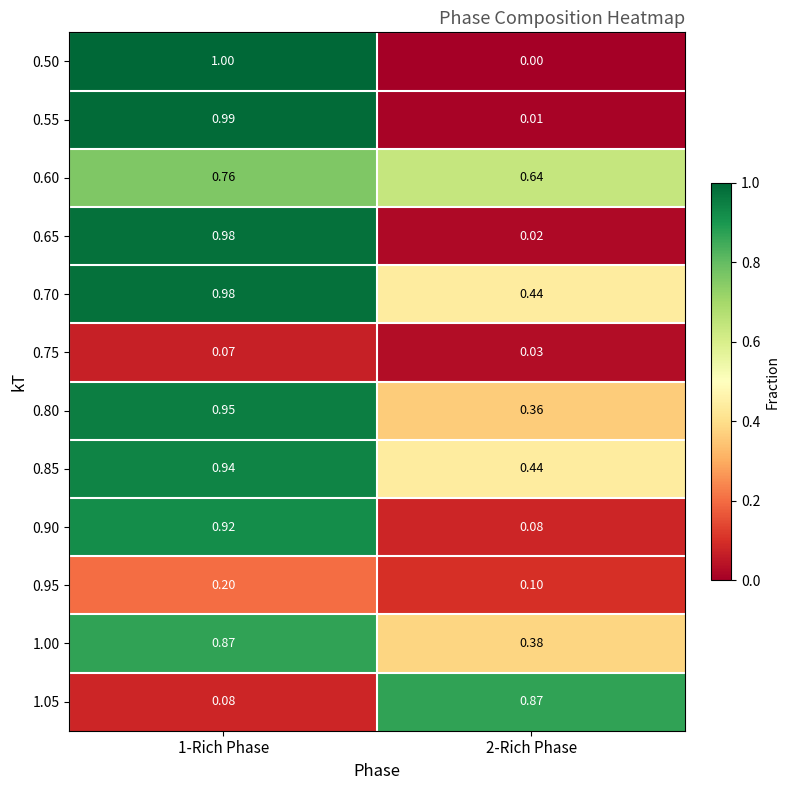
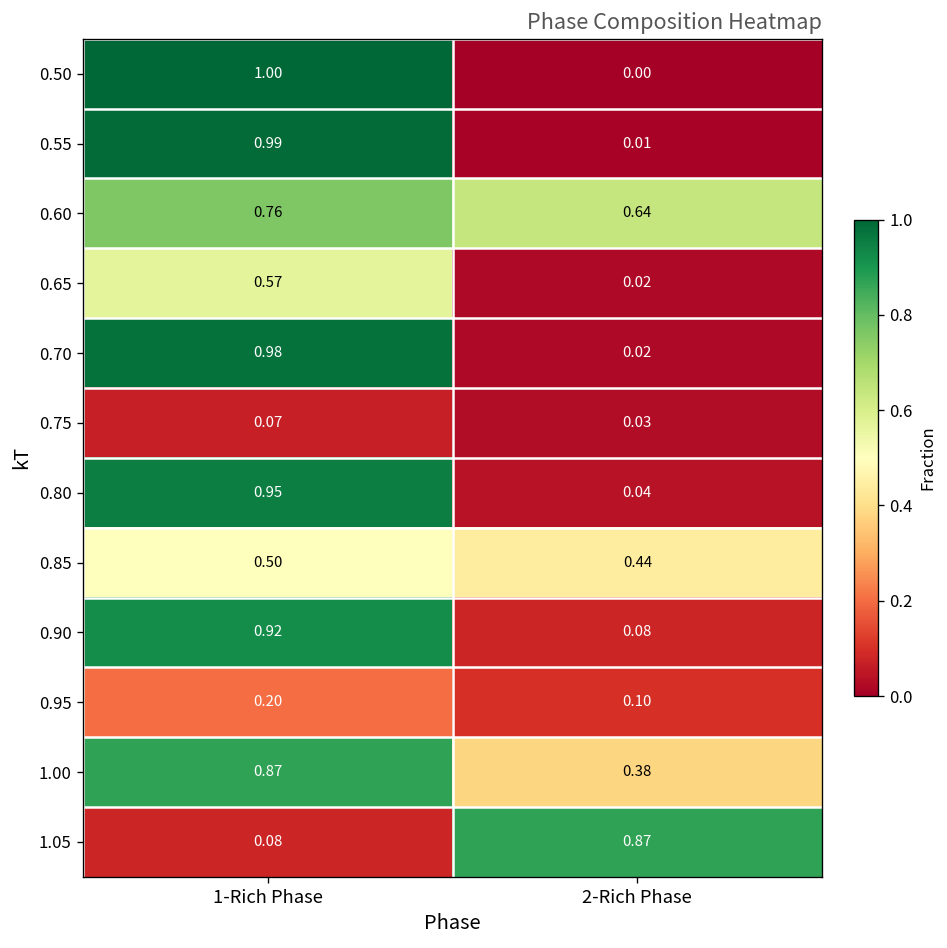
0.65, 1-Rich Phase: 0.98 -> 0.57
0.70, 2-Rich Phase: 0.44 -> 0.02
0.80, 2-Rich Phase: 0.36 -> 0.04
0.85, 1-Rich Phase: 0.94 -> 0.50
